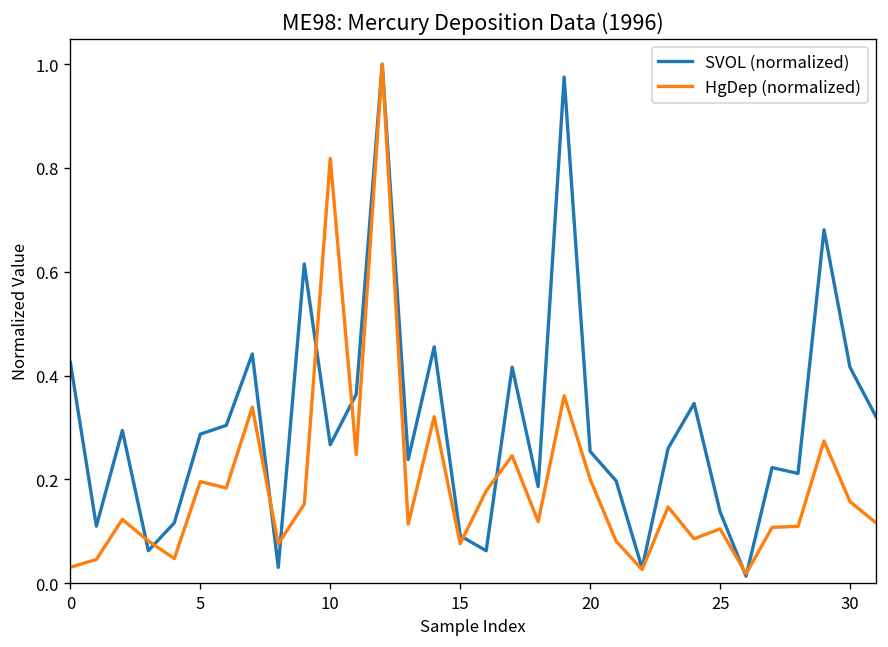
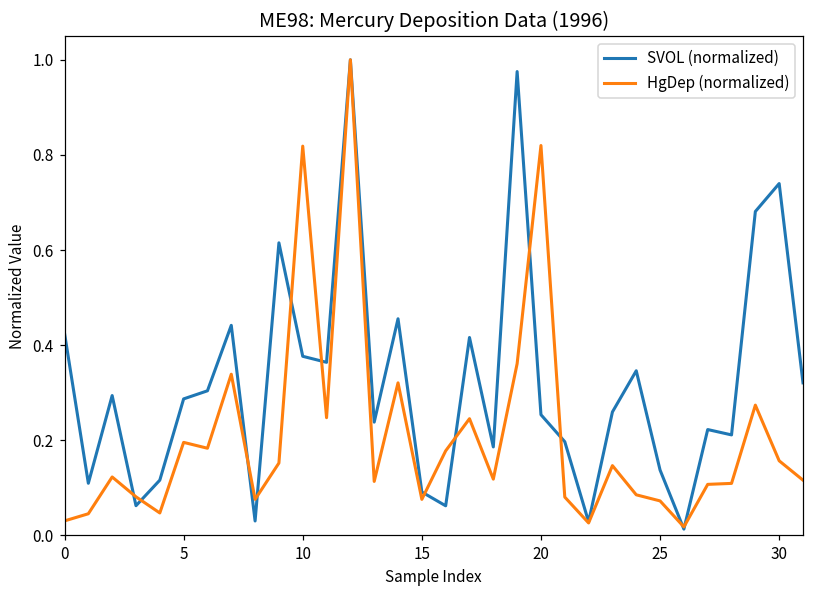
SVOL (normalized), 10: 0.27 -> 0.38
HgDep (normalized), 20: 0.20 -> 0.82
HgDep (normalized), 25: 0.10 -> 0.07
SVOL (normalized), 30: 0.42 -> 0.74
